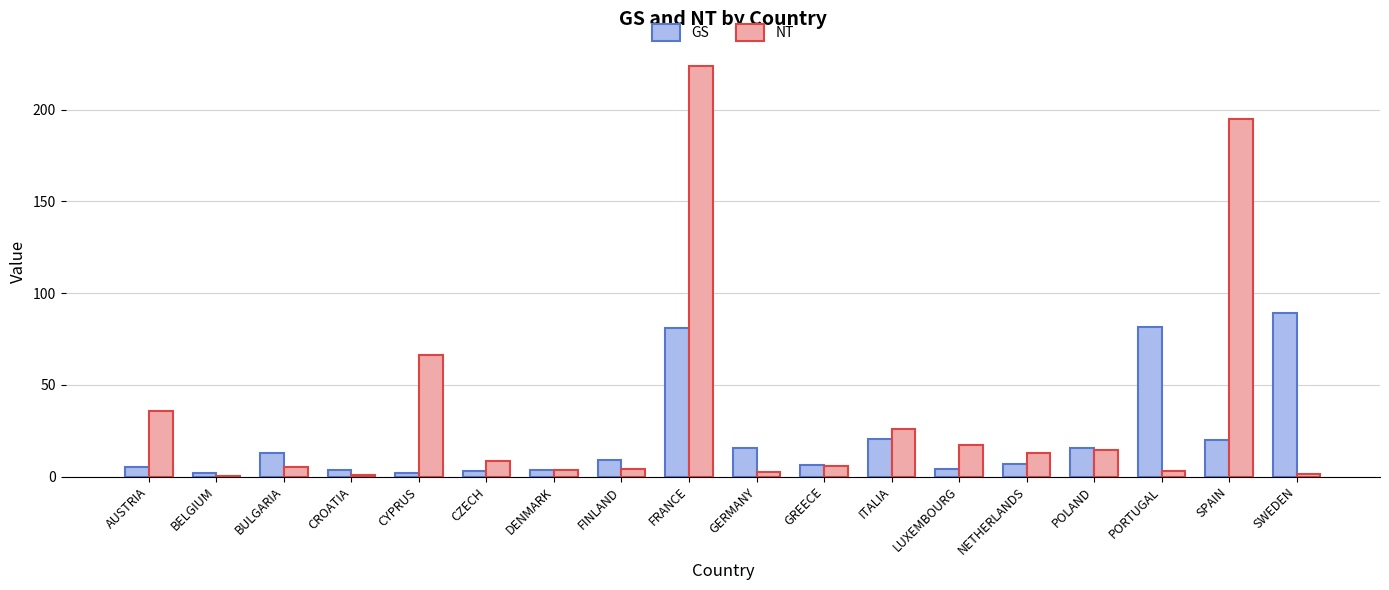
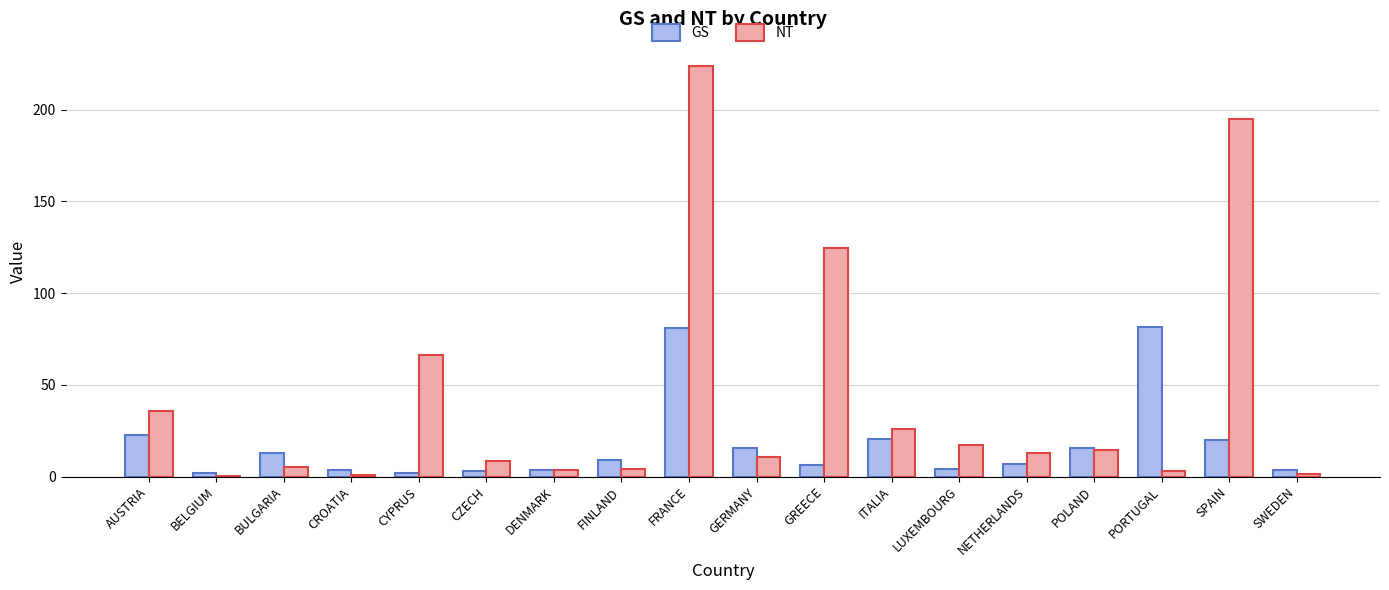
GS, AUSTRIA: 5 -> 23
NT, GERMANY: 3 -> 10
NT, GREECE: 6 -> 124
GS, SWEDEN: 89 -> 4
